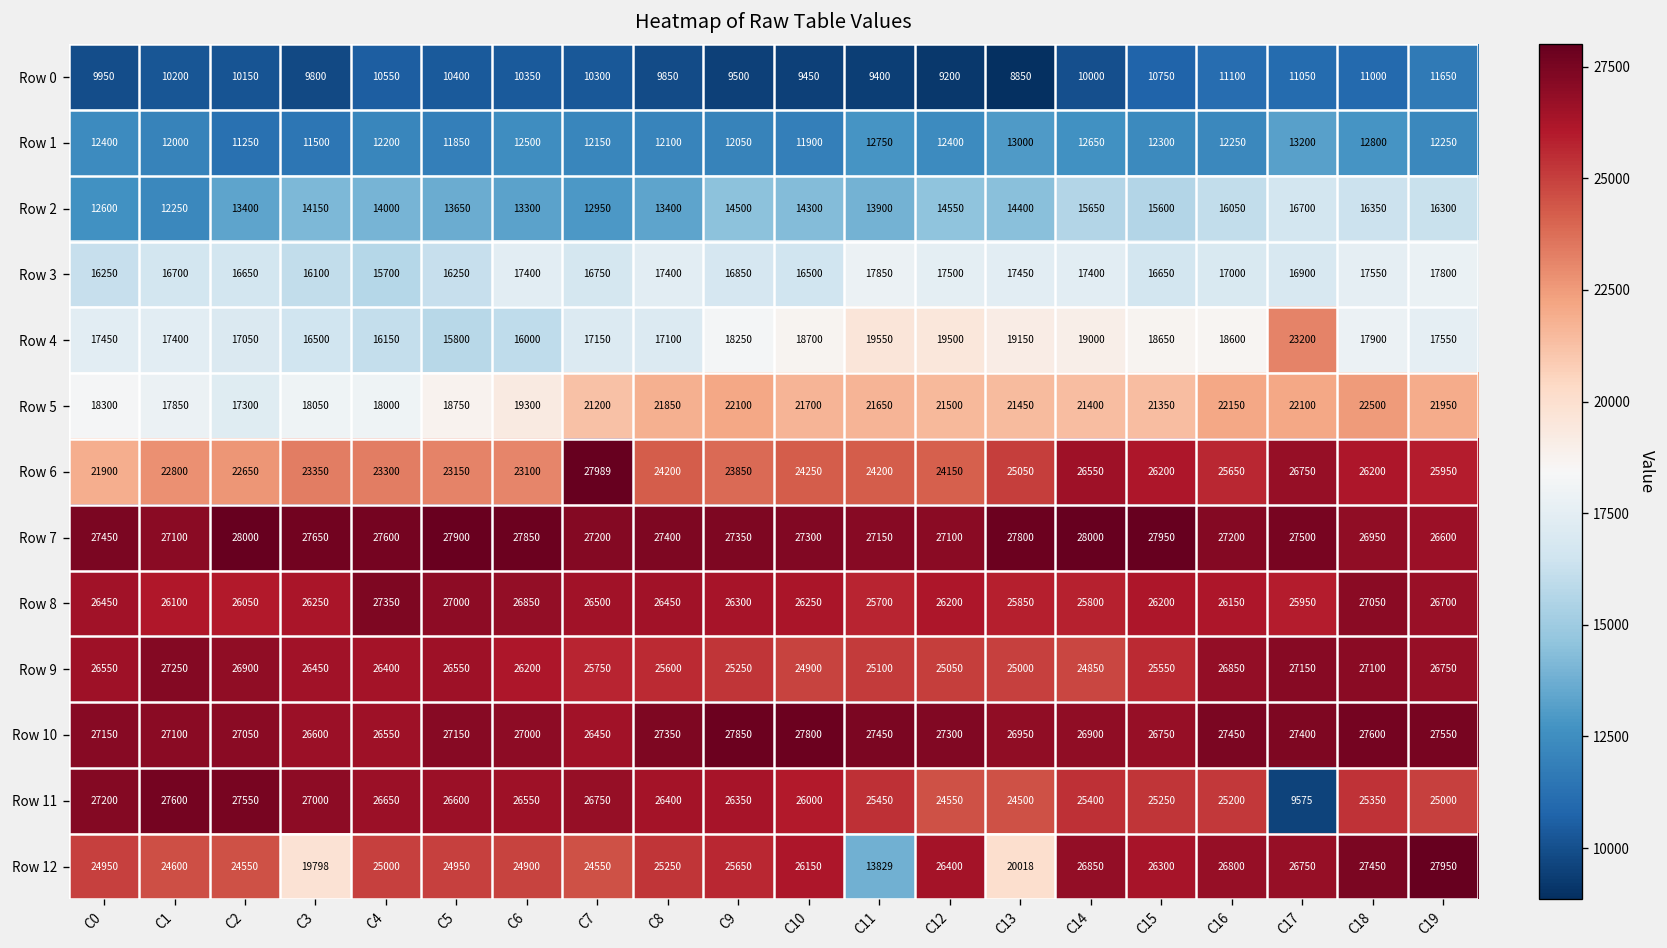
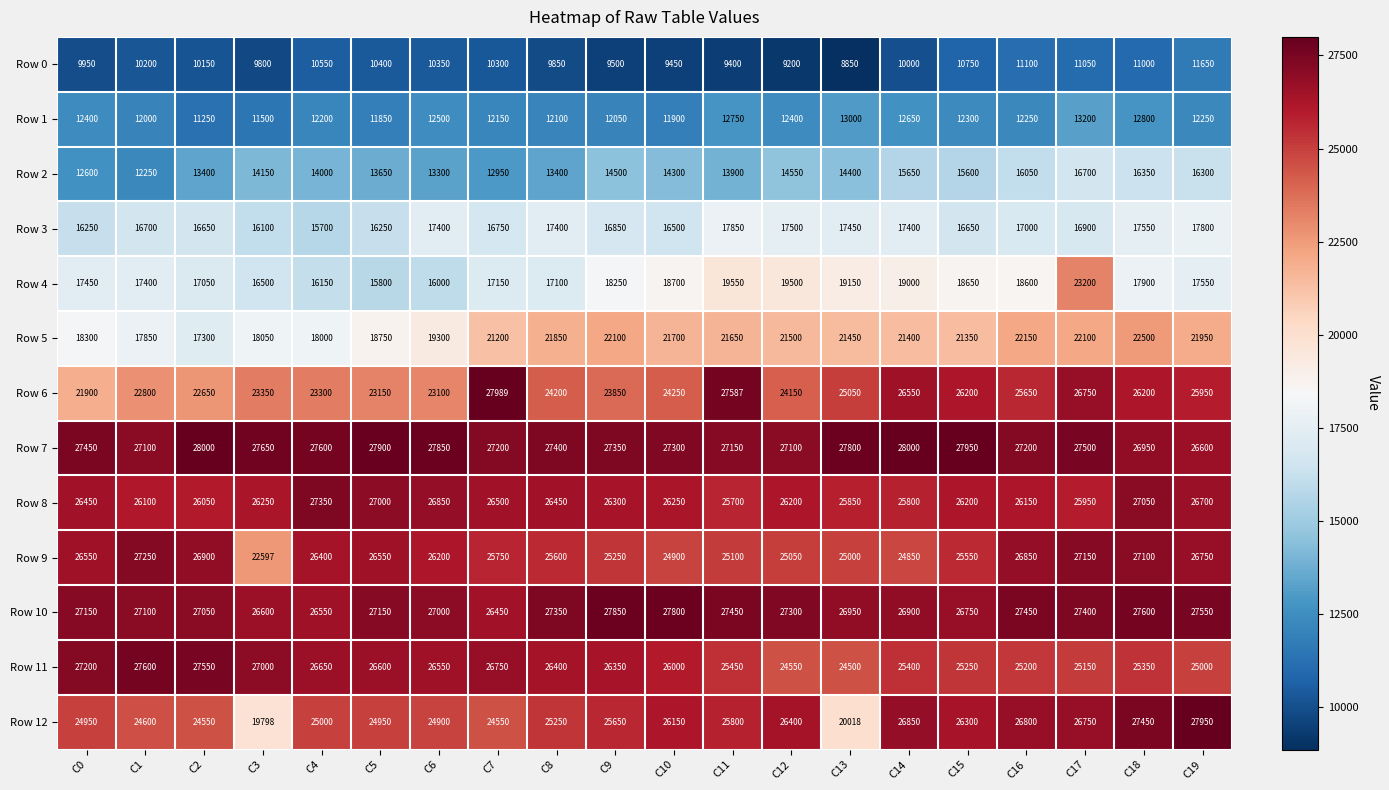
Row 6, C11: 24200 -> 27587
Row 9, C3: 26450 -> 22597
Row 11, C17: 9575 -> 25150
Row 12, C11: 13829 -> 25800
